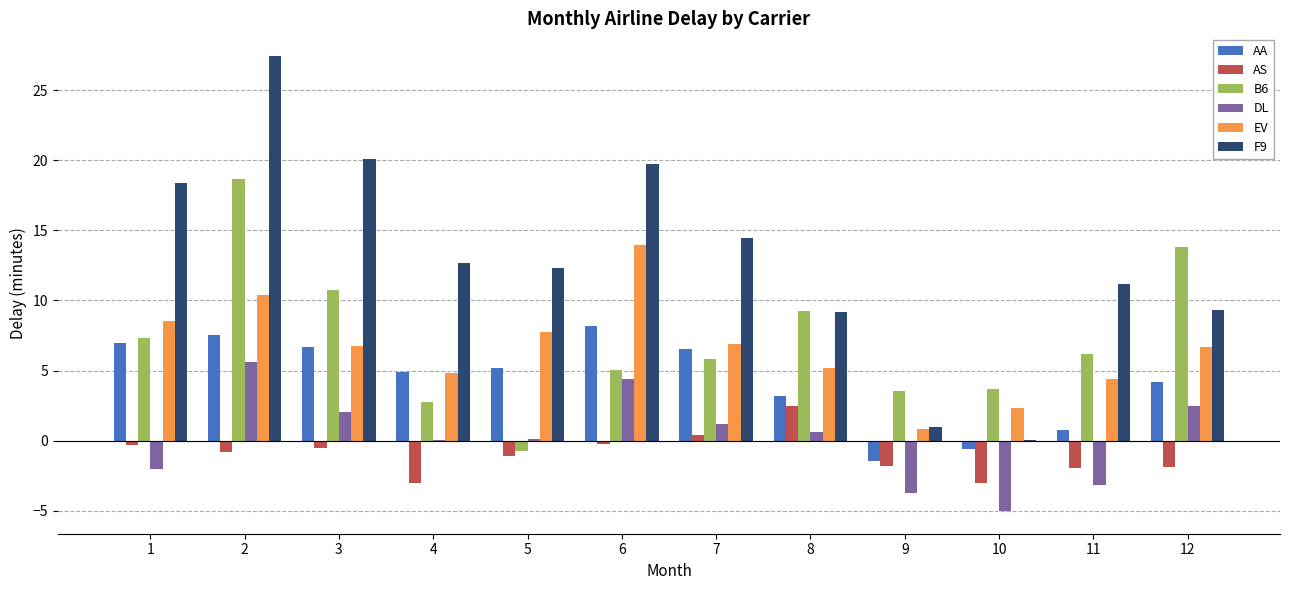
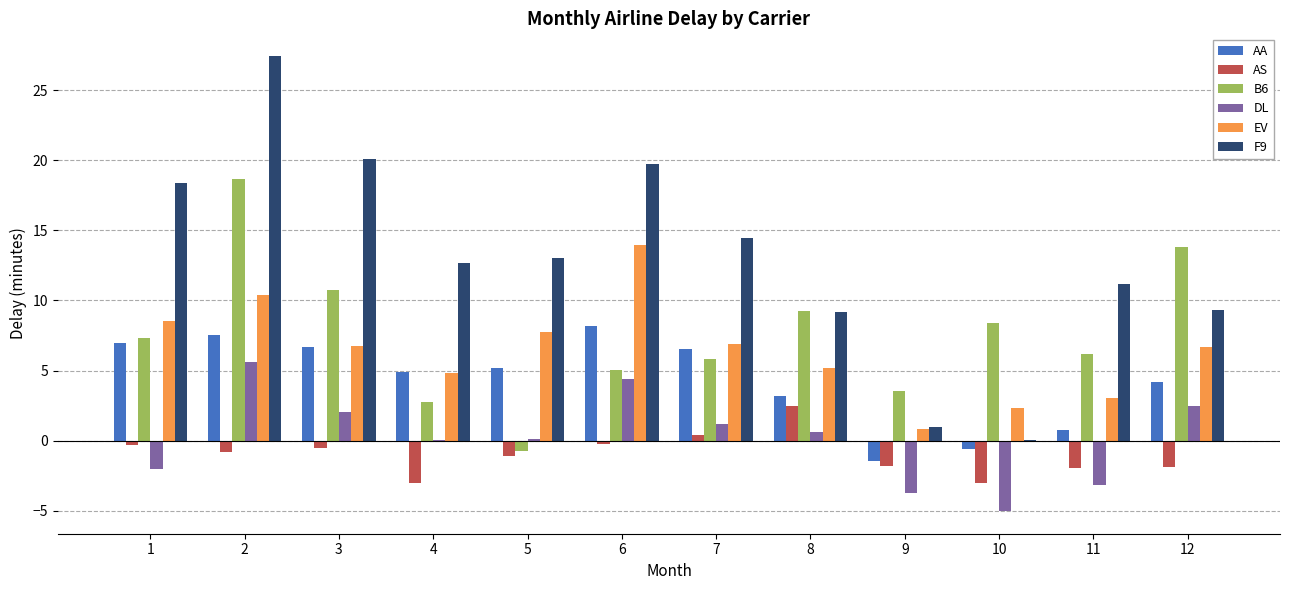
F9, 5: 12.3 -> 13.0
B6, 10: 3.7 -> 8.4
EV, 11: 4.4 -> 3.1
